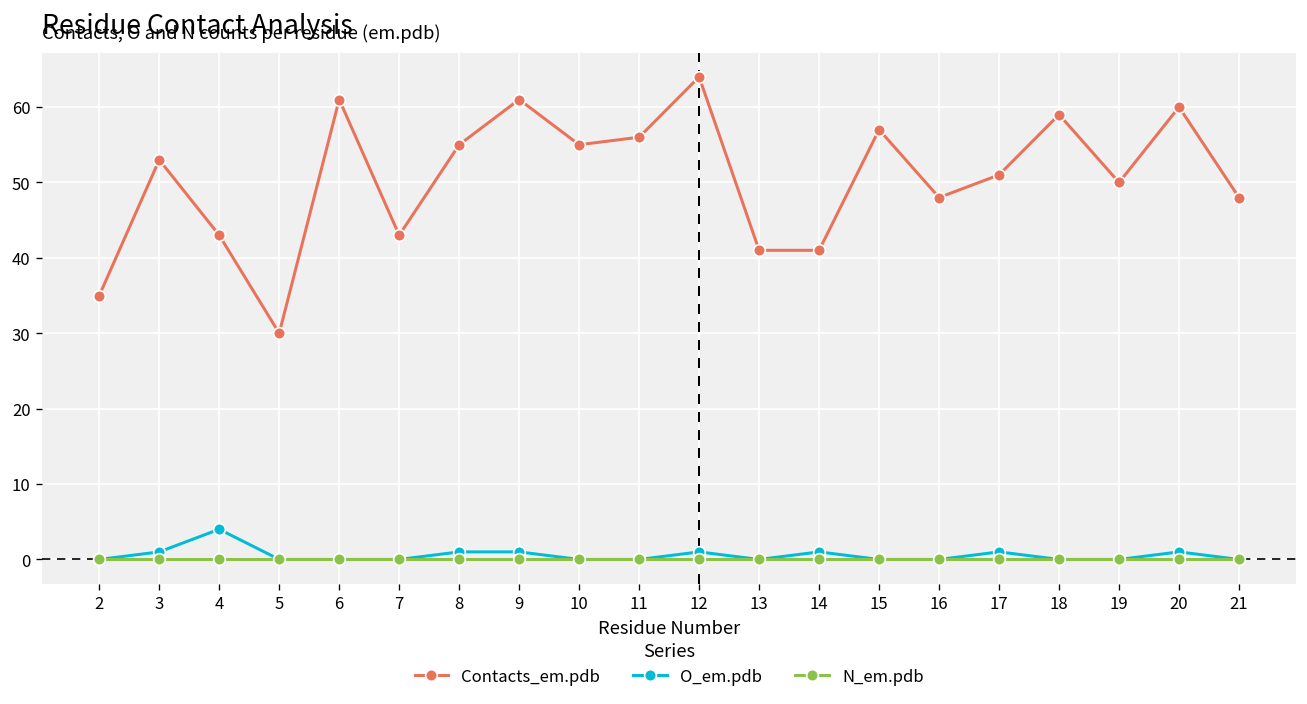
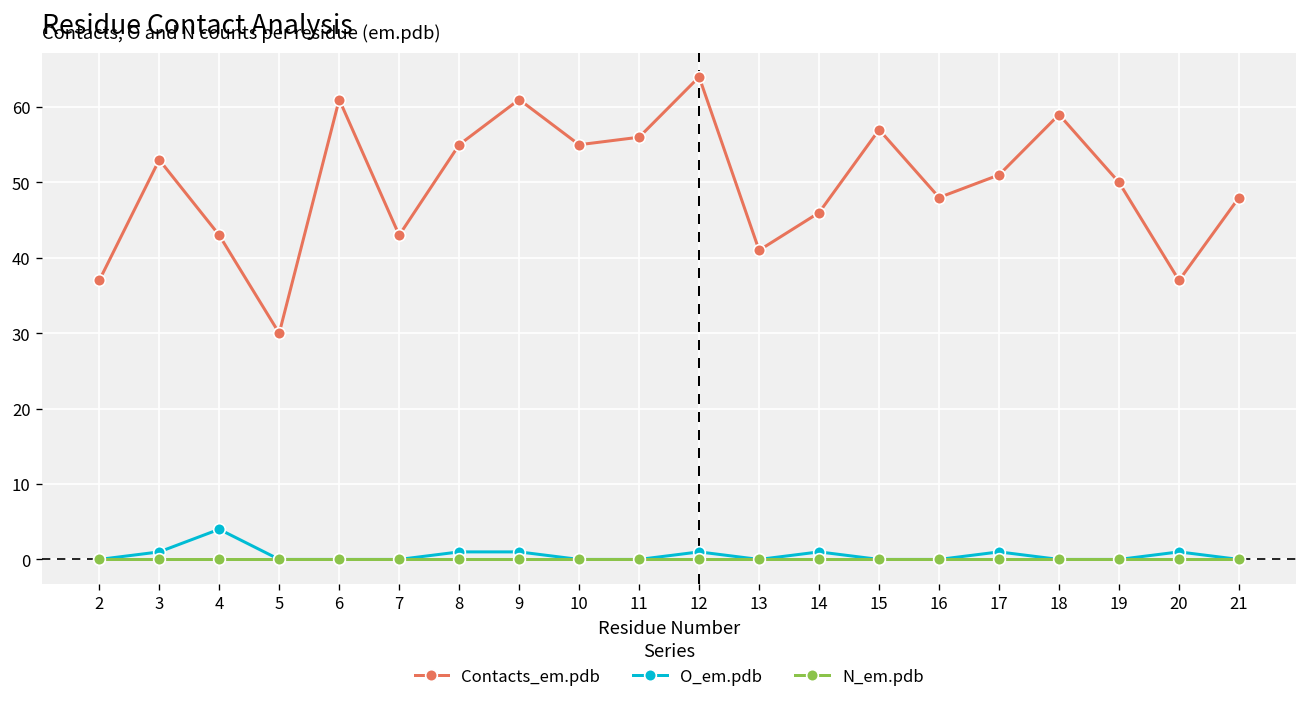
Contacts_em.pdb, 2: 35 -> 37
Contacts_em.pdb, 14: 41 -> 46
Contacts_em.pdb, 20: 60 -> 37
